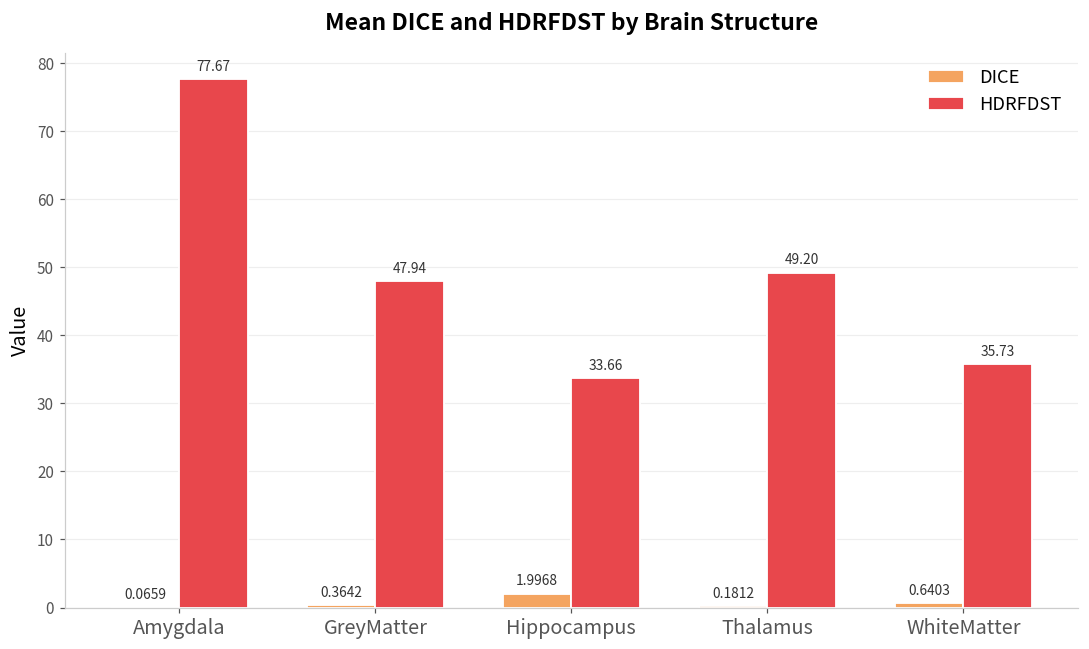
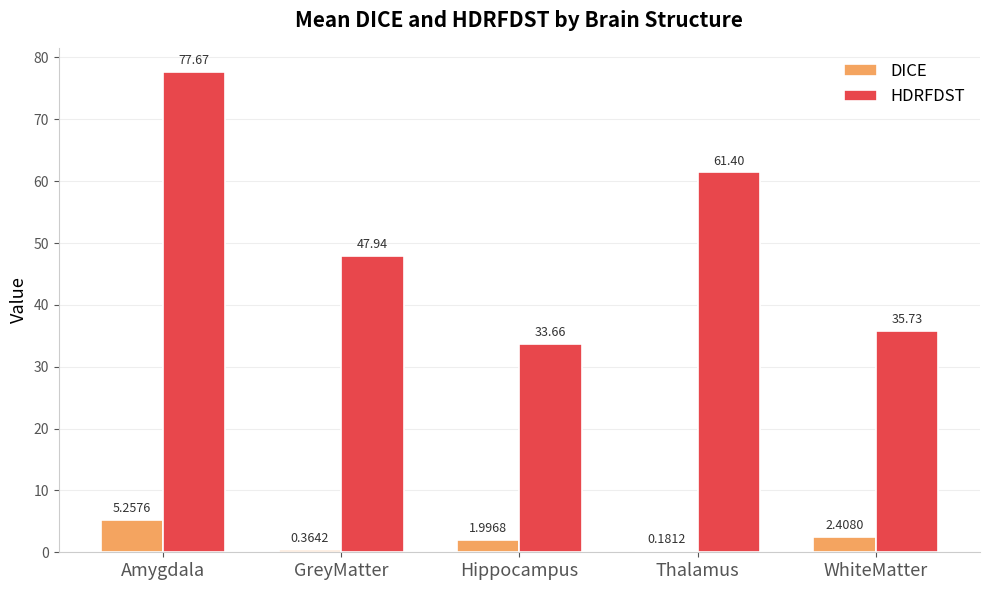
DICE, Amygdala: 0.0659 -> 5.2576
HDRFDST, Thalamus: 49.20 -> 61.40
DICE, WhiteMatter: 0.6403 -> 2.4080
